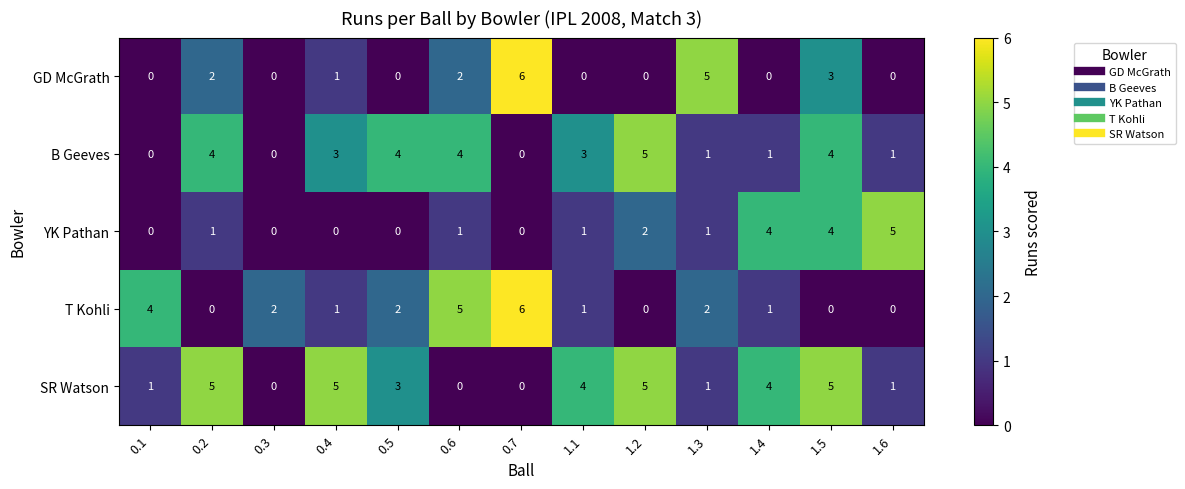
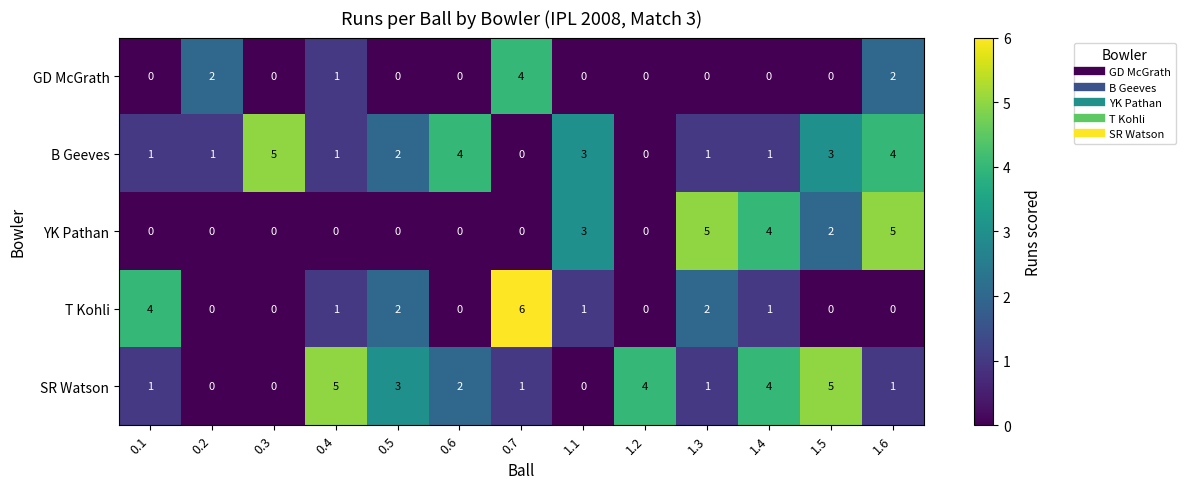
GD McGrath, 0.6: 2 -> 0
GD McGrath, 0.7: 6 -> 4
GD McGrath, 1.3: 5 -> 0
GD McGrath, 1.5: 3 -> 0
GD McGrath, 1.6: 0 -> 2
B Geeves, 0.1: 0 -> 1
B Geeves, 0.2: 4 -> 1
B Geeves, 0.3: 0 -> 5
B Geeves, 0.4: 3 -> 1
B Geeves, 0.5: 4 -> 2
B Geeves, 1.2: 5 -> 0
B Geeves, 1.5: 4 -> 3
B Geeves, 1.6: 1 -> 4
YK Pathan, 0.2: 1 -> 0
YK Pathan, 0.6: 1 -> 0
YK Pathan, 1.1: 1 -> 3
YK Pathan, 1.2: 2 -> 0
YK Pathan, 1.3: 1 -> 5
YK Pathan, 1.5: 4 -> 2
T Kohli, 0.3: 2 -> 0
T Kohli, 0.6: 5 -> 0
SR Watson, 0.2: 5 -> 0
SR Watson, 0.6: 0 -> 2
SR Watson, 0.7: 0 -> 1
SR Watson, 1.1: 4 -> 0
SR Watson, 1.2: 5 -> 4
